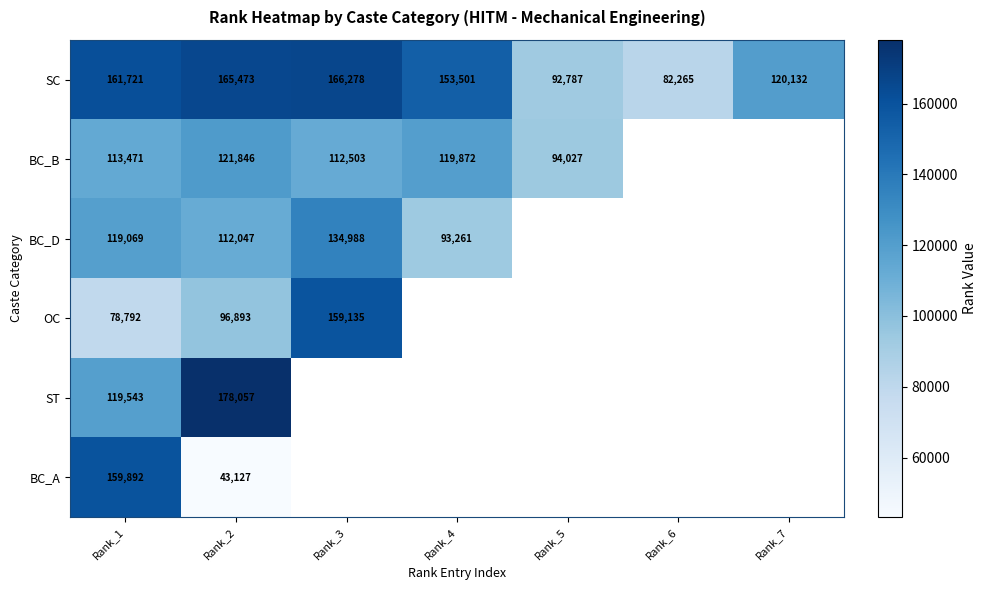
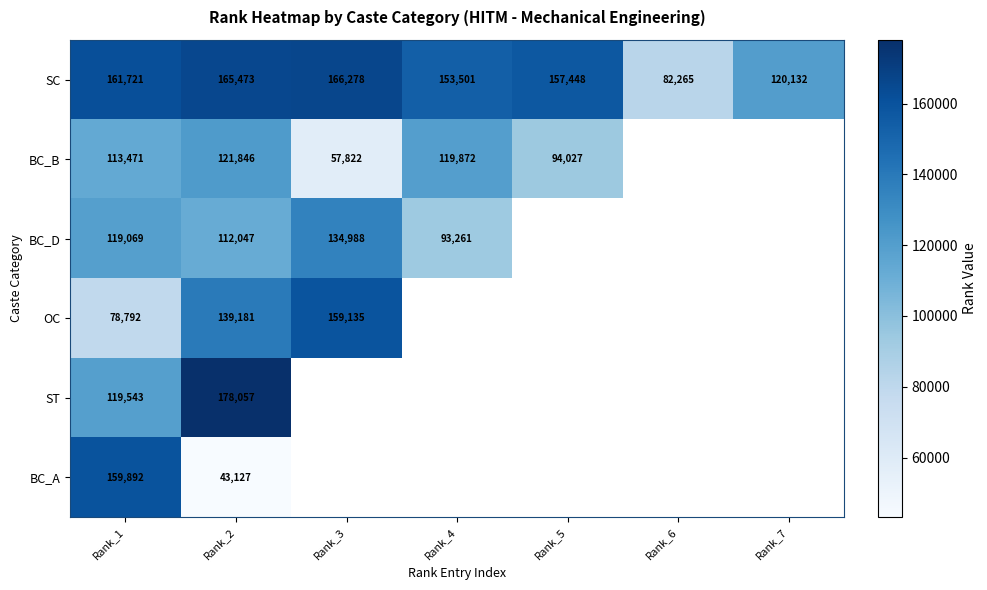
SC, Rank_5: 92,787 -> 157,448
BC_B, Rank_3: 112,503 -> 57,822
OC, Rank_2: 96,893 -> 139,181
